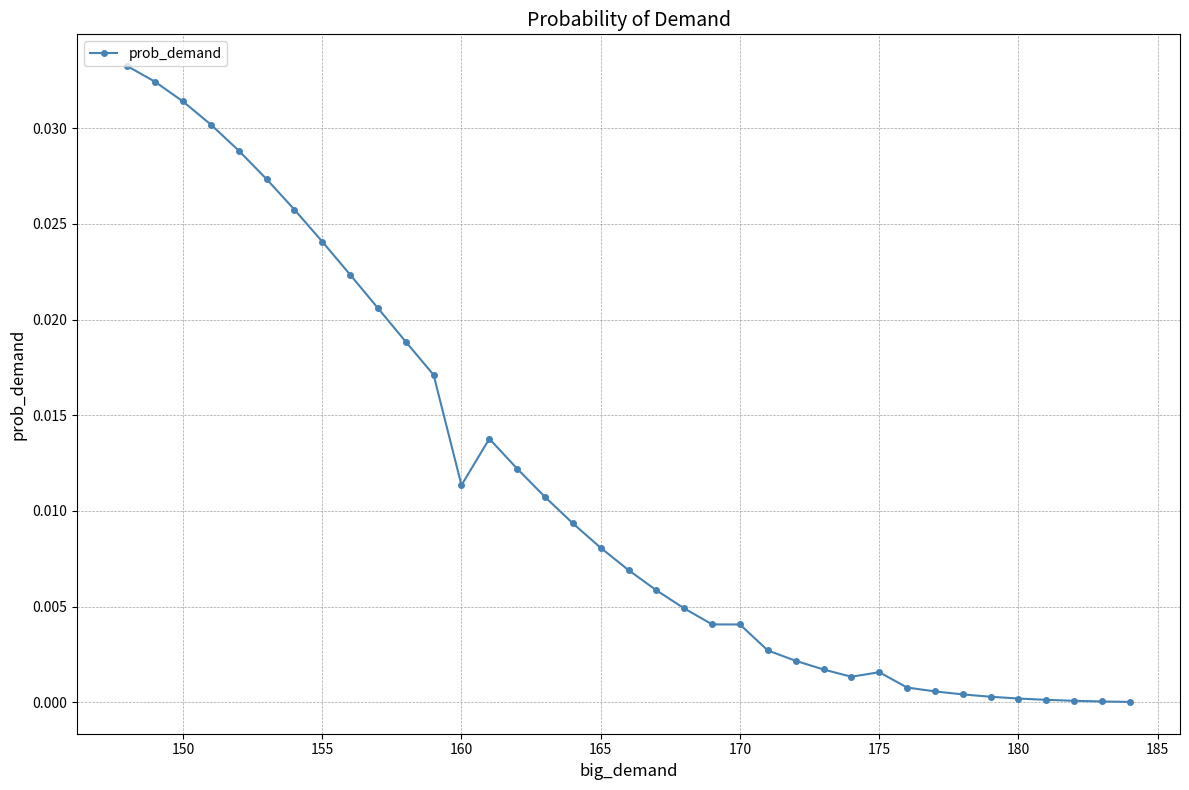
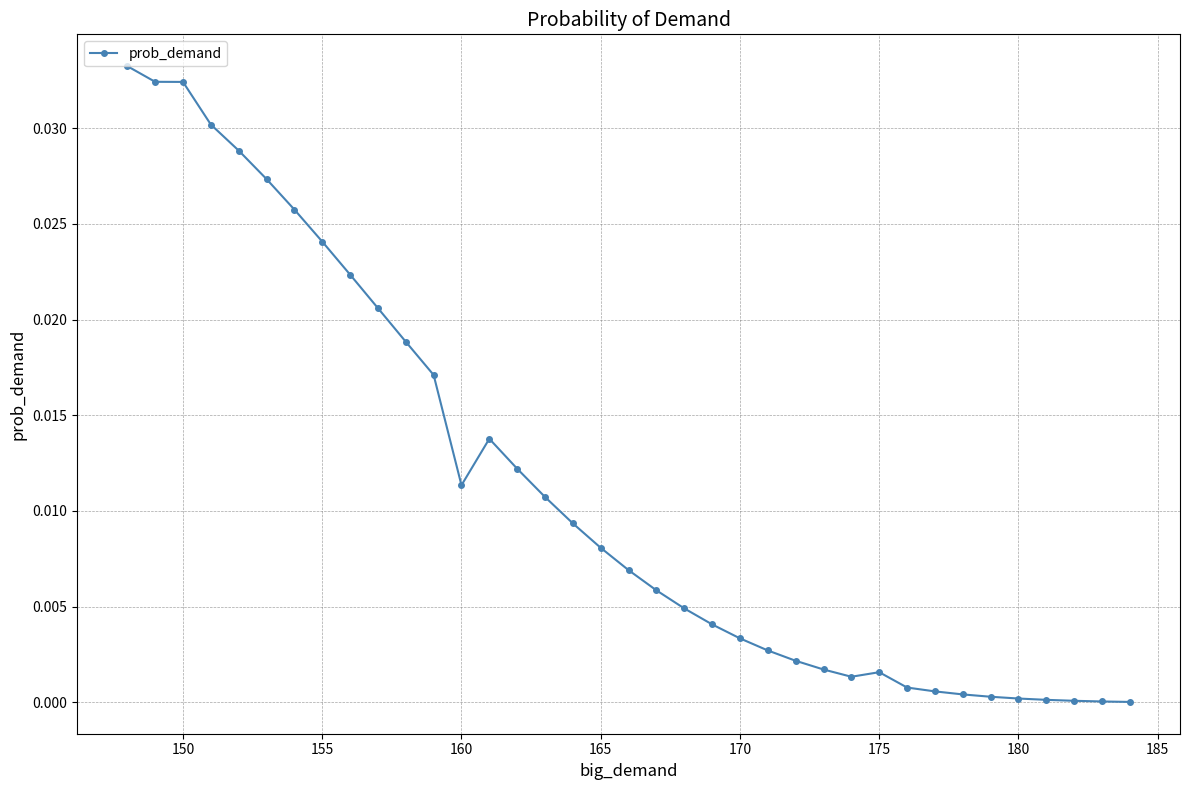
150: 0.0314 -> 0.0324
170: 0.0041 -> 0.0033
